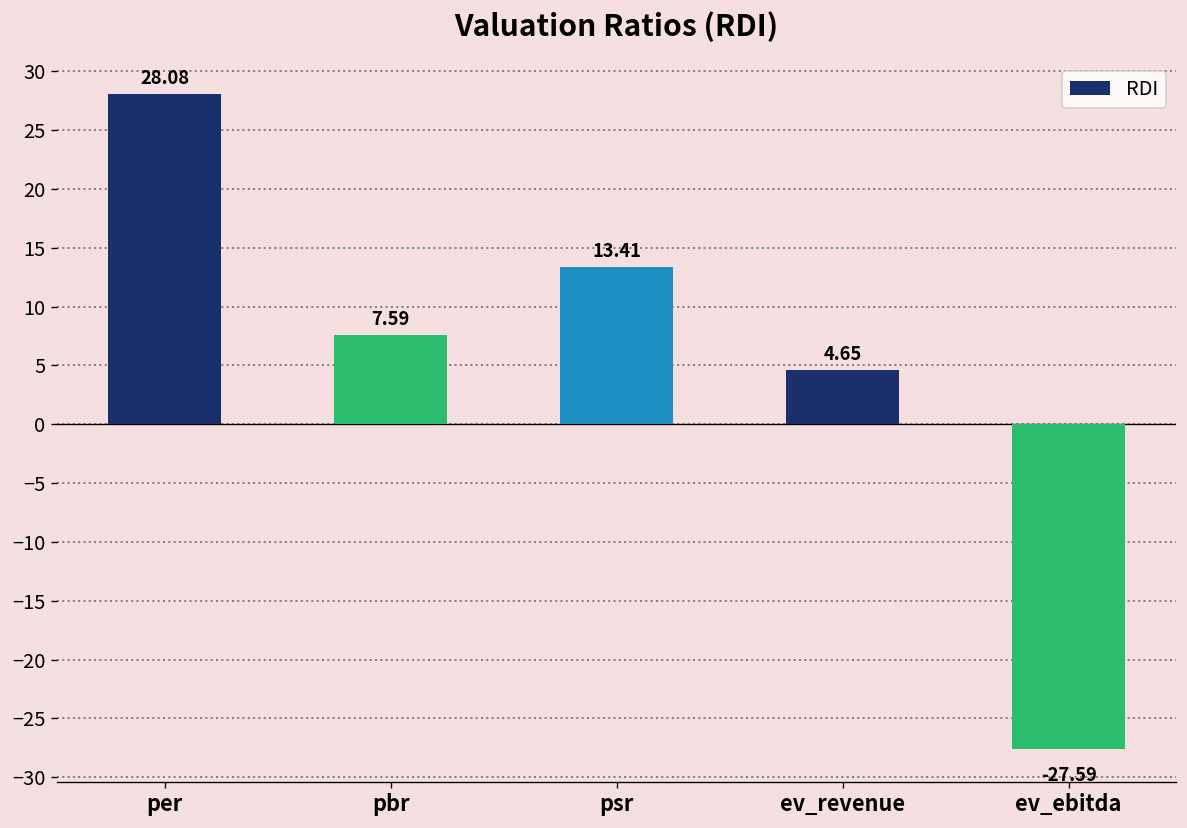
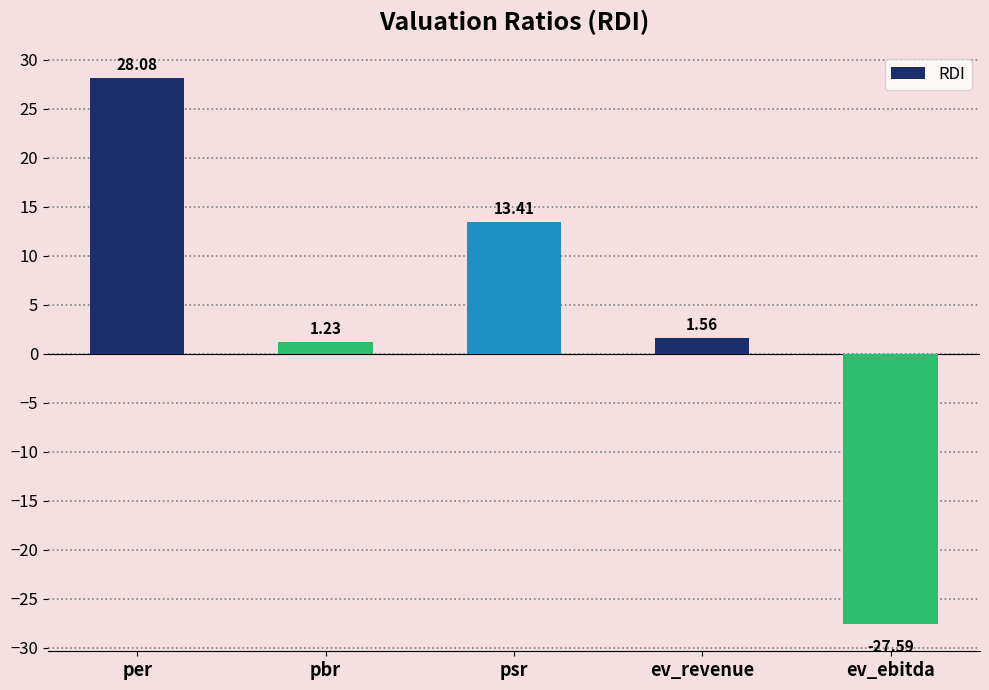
pbr: 7.59 -> 1.23
ev_revenue: 4.65 -> 1.56
